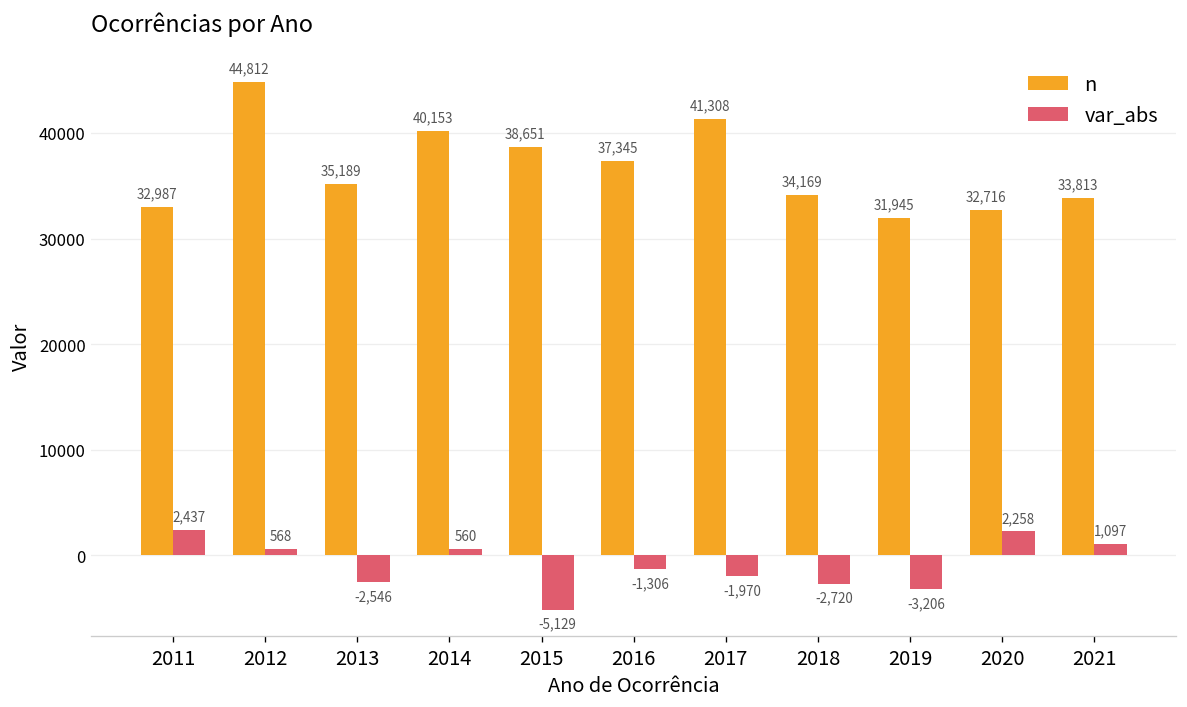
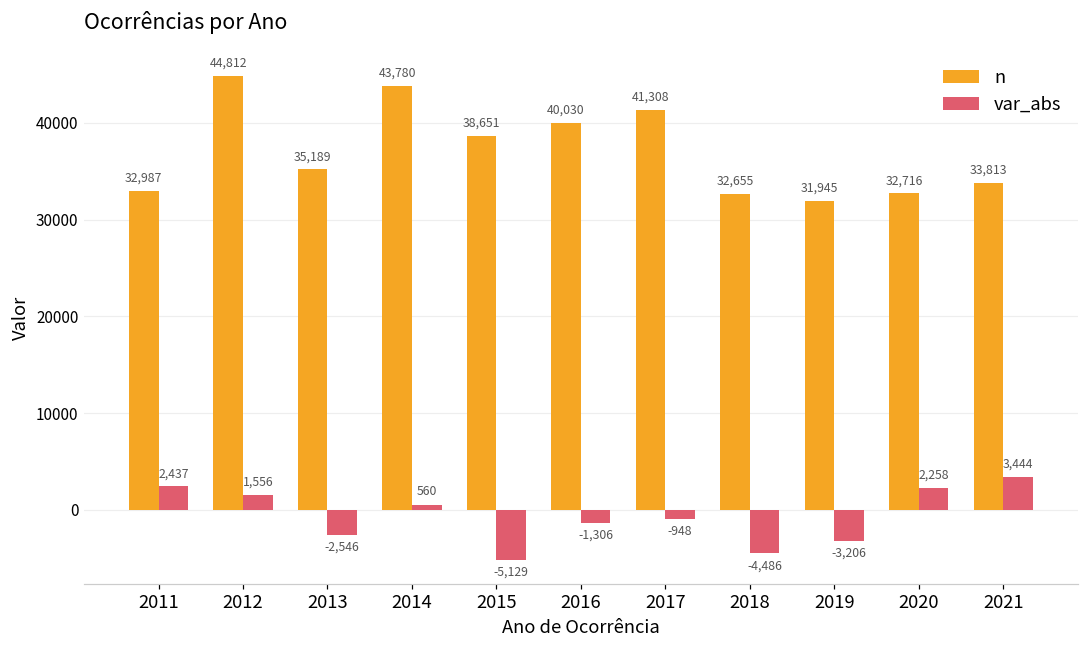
var_abs, 2012: 568 -> 1,556
n, 2014: 40,153 -> 43,780
n, 2016: 37,345 -> 40,030
var_abs, 2017: -1,970 -> -948
n, 2018: 34,169 -> 32,655
var_abs, 2018: -2,720 -> -4,486
var_abs, 2021: 1,097 -> 3,444
